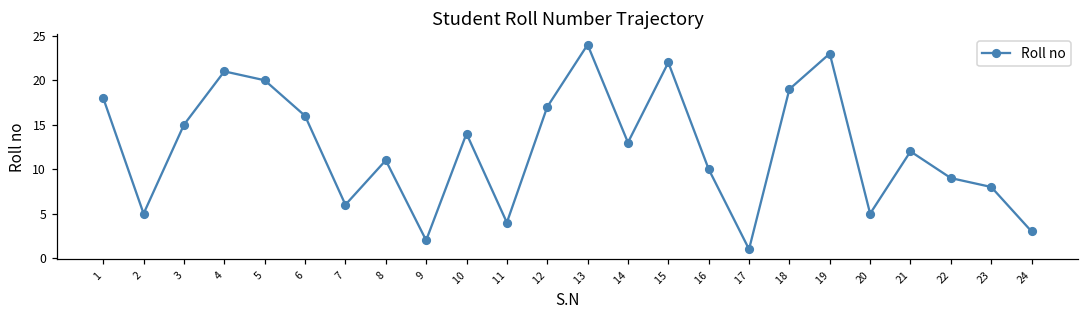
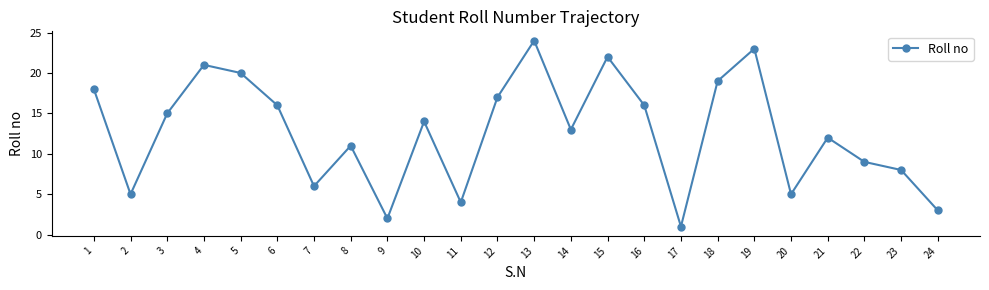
16: 10 -> 16
